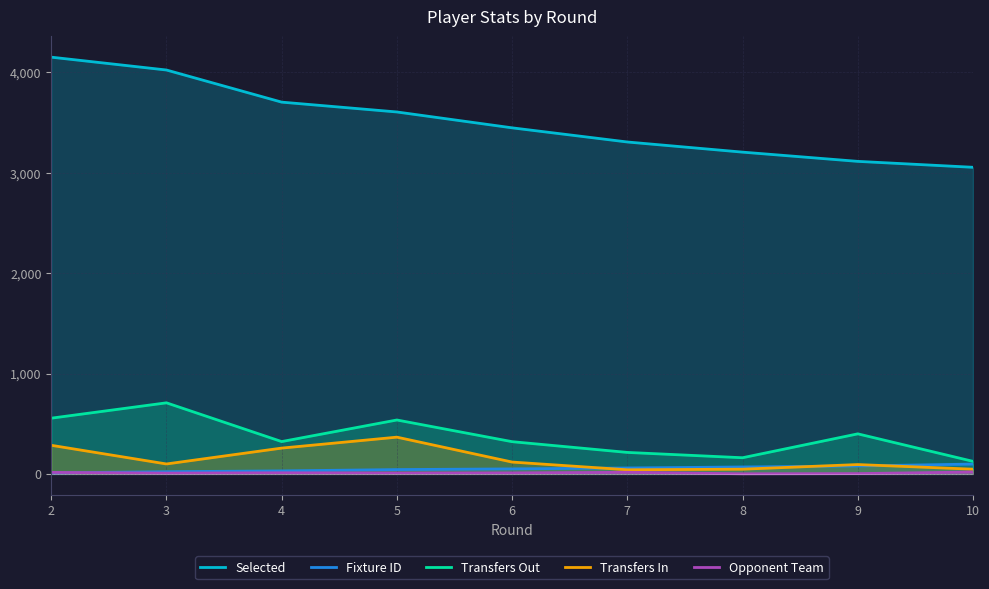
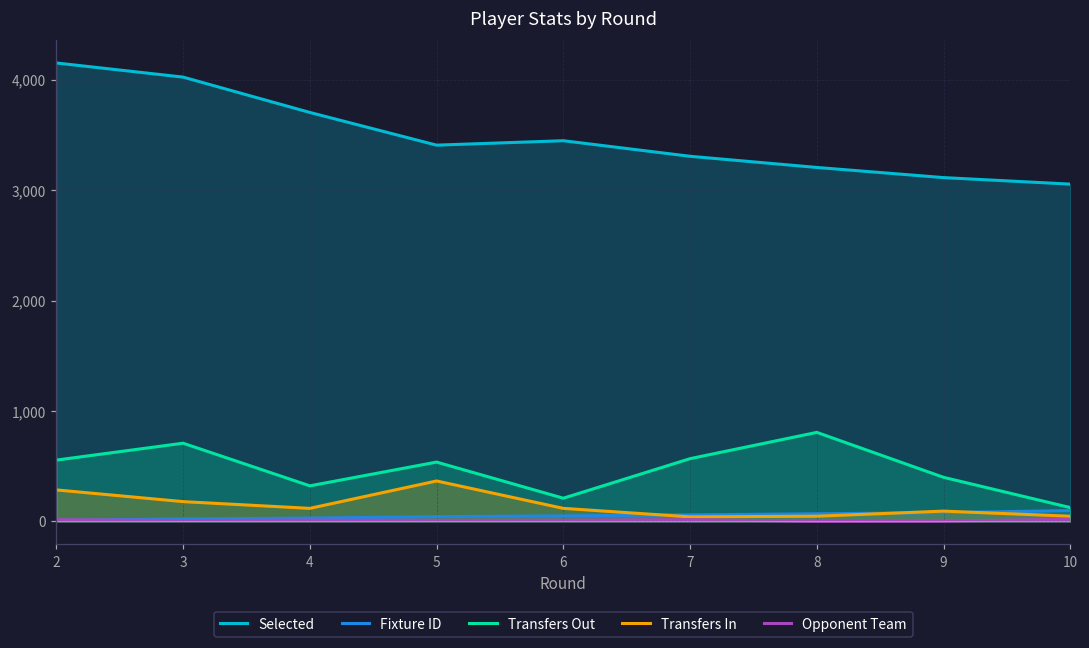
Transfers In, 3: 100 -> 180
Transfers In, 4: 260 -> 120
Selected, 5: 3,610 -> 3,410
Transfers Out, 6: 320 -> 210
Transfers Out, 7: 210 -> 570
Transfers Out, 8: 160 -> 810
